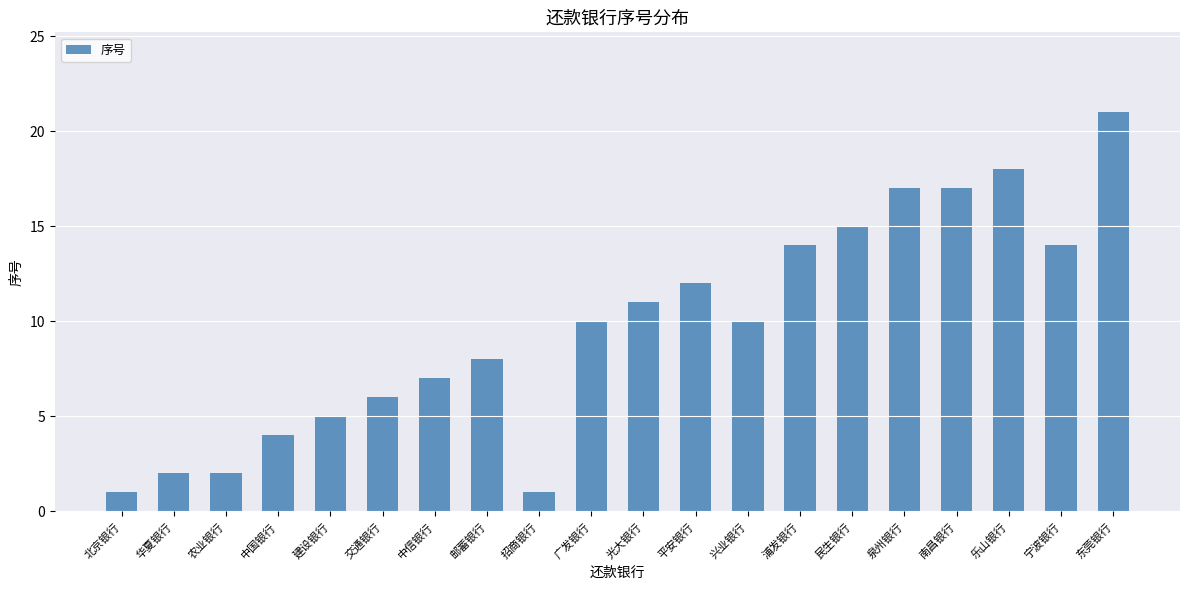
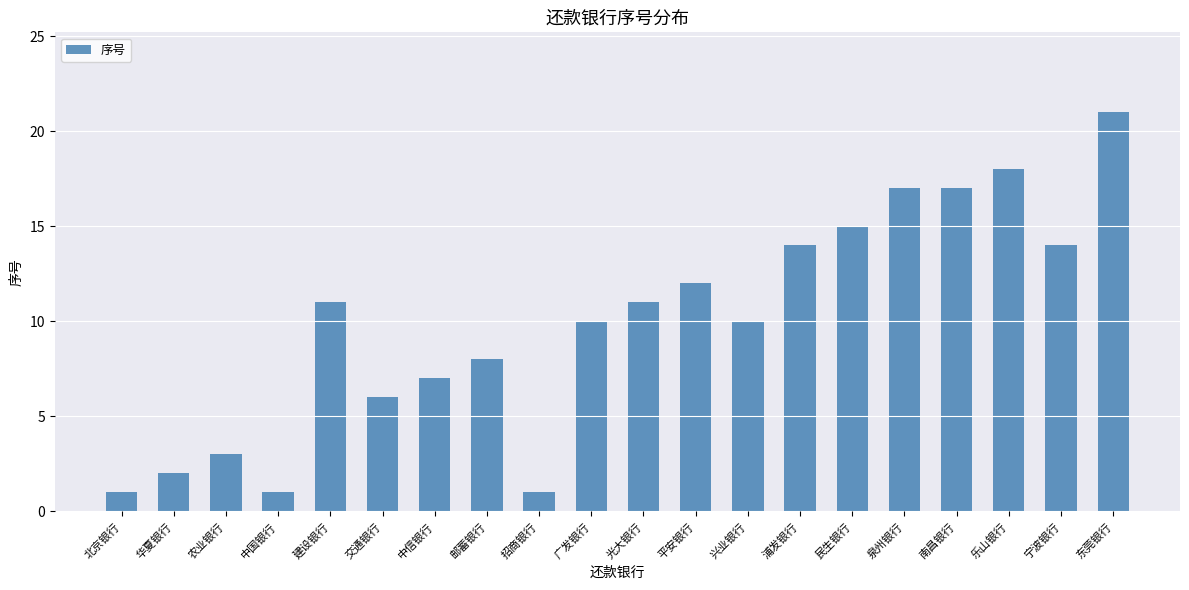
农业银行: 2 -> 3
中国银行: 4 -> 1
建设银行: 5 -> 11
